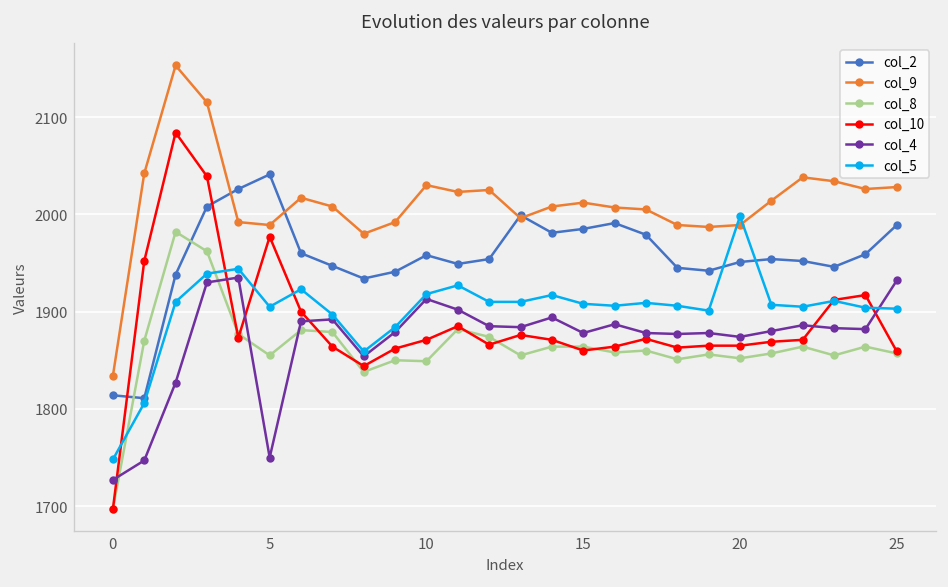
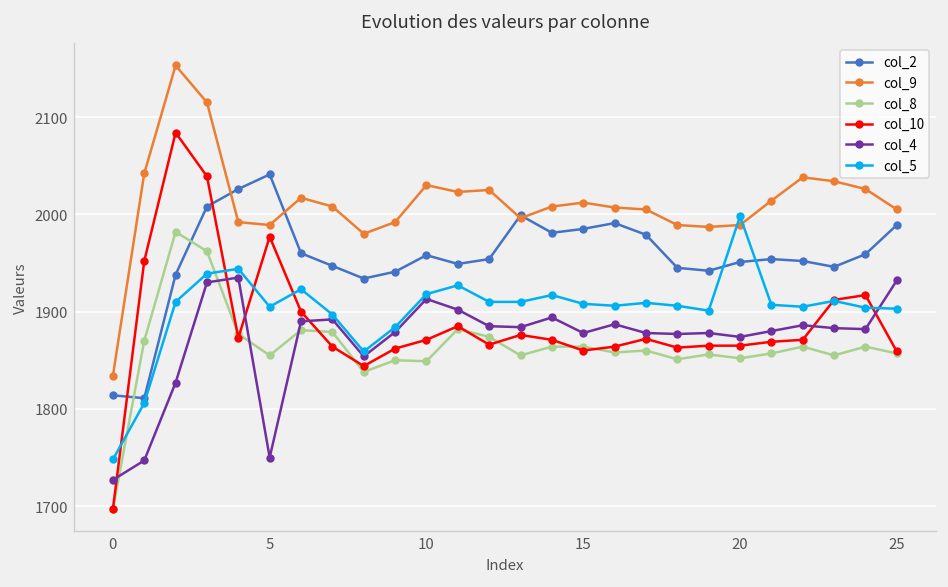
col_9, 25: 2030 -> 2010
